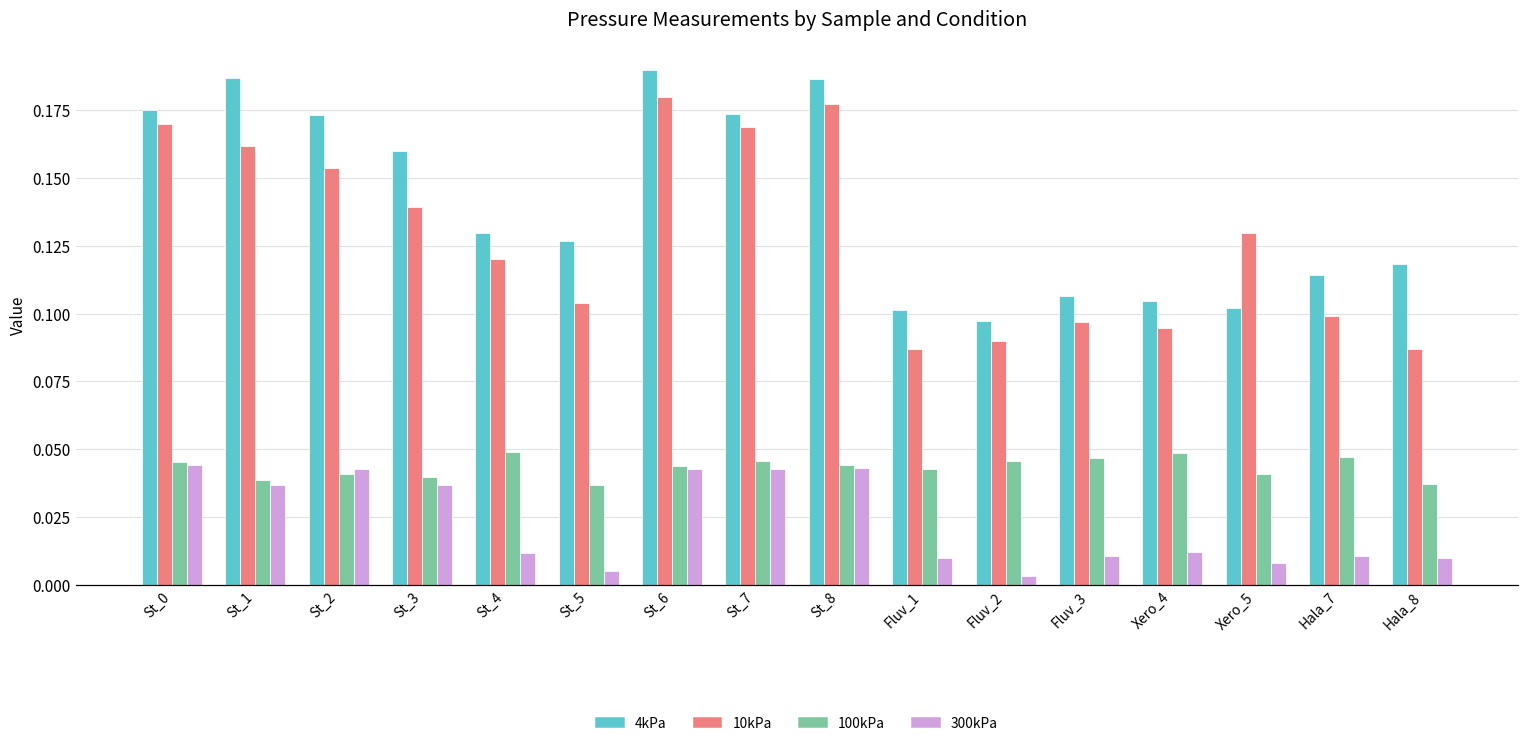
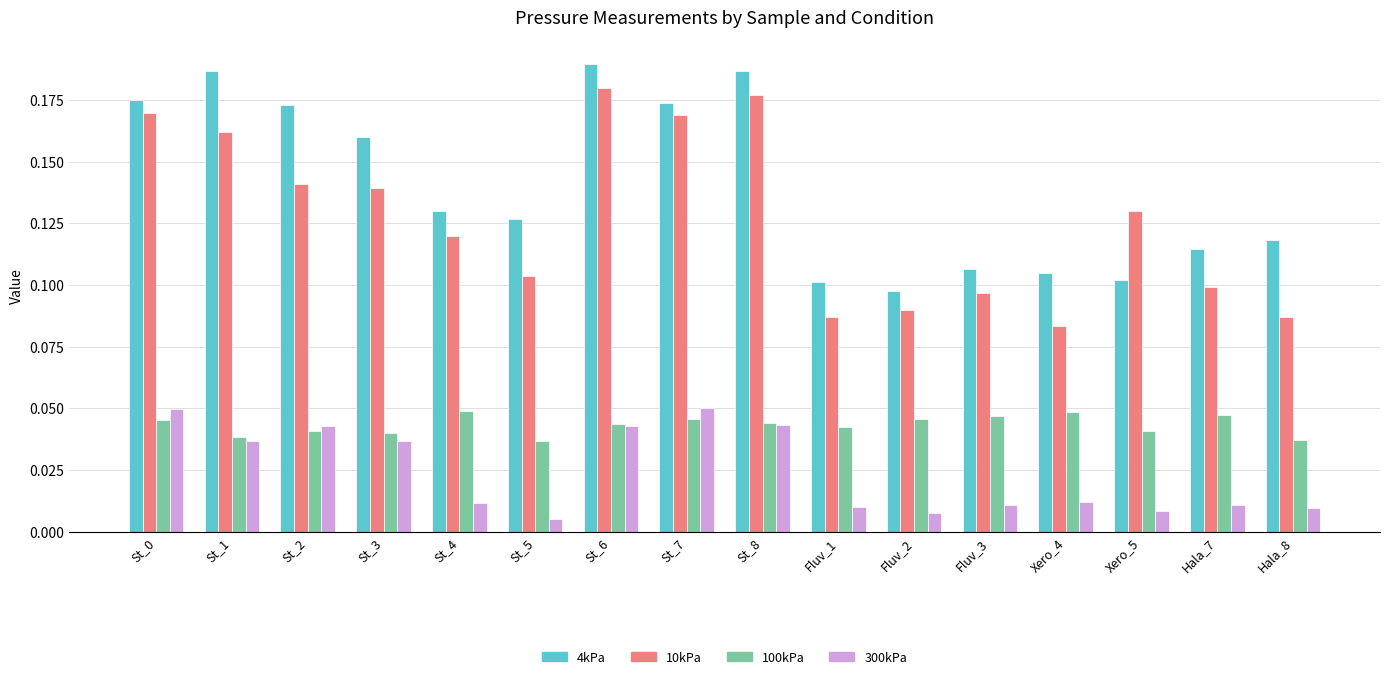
300kPa, St_0: 0.044 -> 0.050
10kPa, St_2: 0.154 -> 0.141
300kPa, St_7: 0.043 -> 0.050
300kPa, Fluv_2: 0.003 -> 0.008
10kPa, Xero_4: 0.095 -> 0.083
